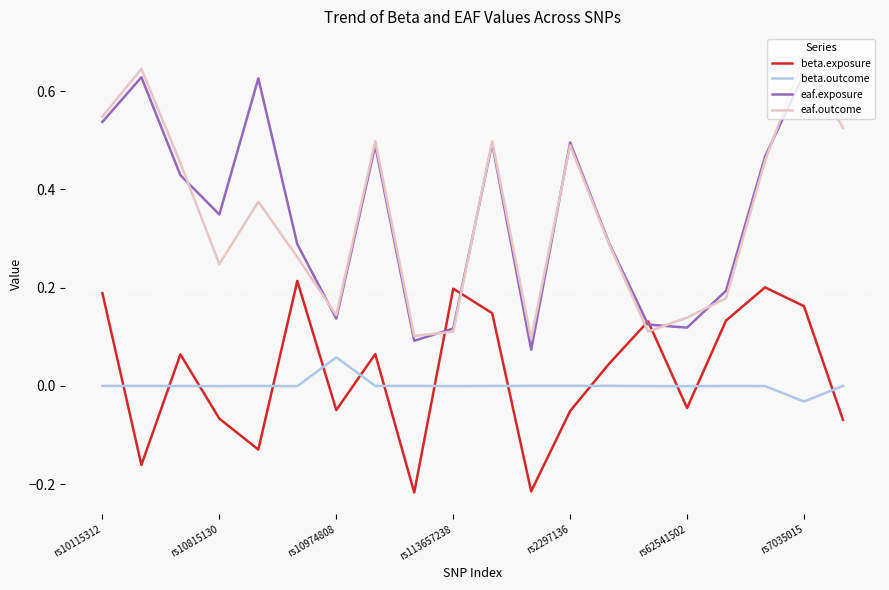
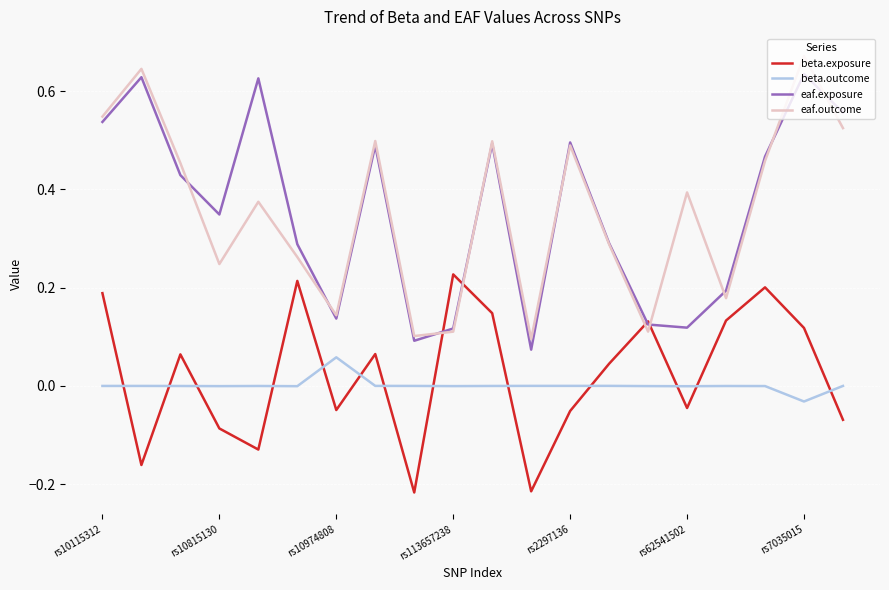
beta.exposure, rs10815130: -0.07 -> -0.09
beta.exposure, rs113657238: 0.20 -> 0.23
eaf.outcome, rs62541502: 0.14 -> 0.39
beta.exposure, rs7035015: 0.16 -> 0.12
